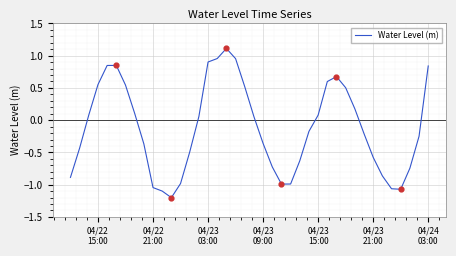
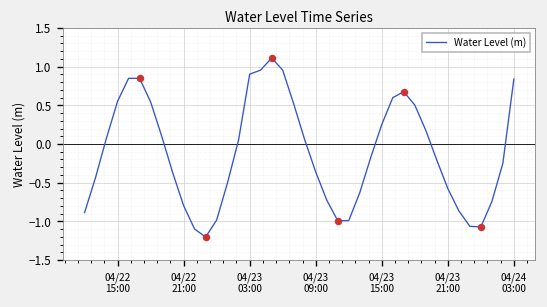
Water Level (m), 04/22 21:00: -1.0 -> -0.8
Water Level (m), 04/23 15:00: 0.1 -> 0.3
